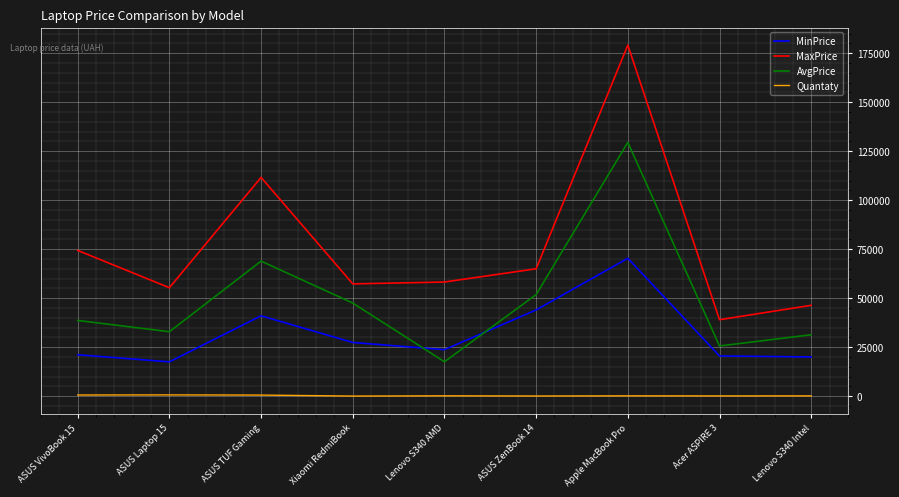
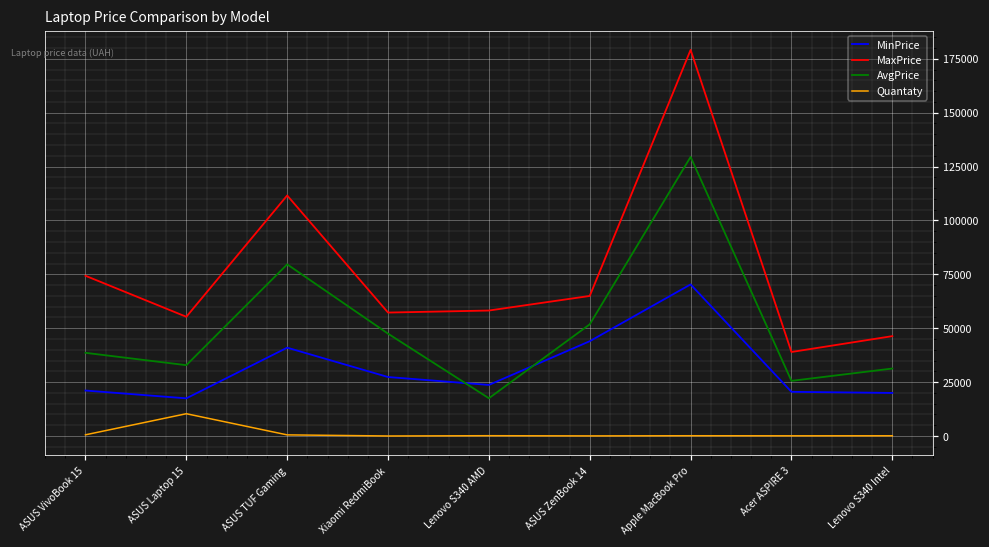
Quantaty, ASUS Laptop 15: 1000 -> 10000
AvgPrice, ASUS TUF Gaming: 69000 -> 80000
